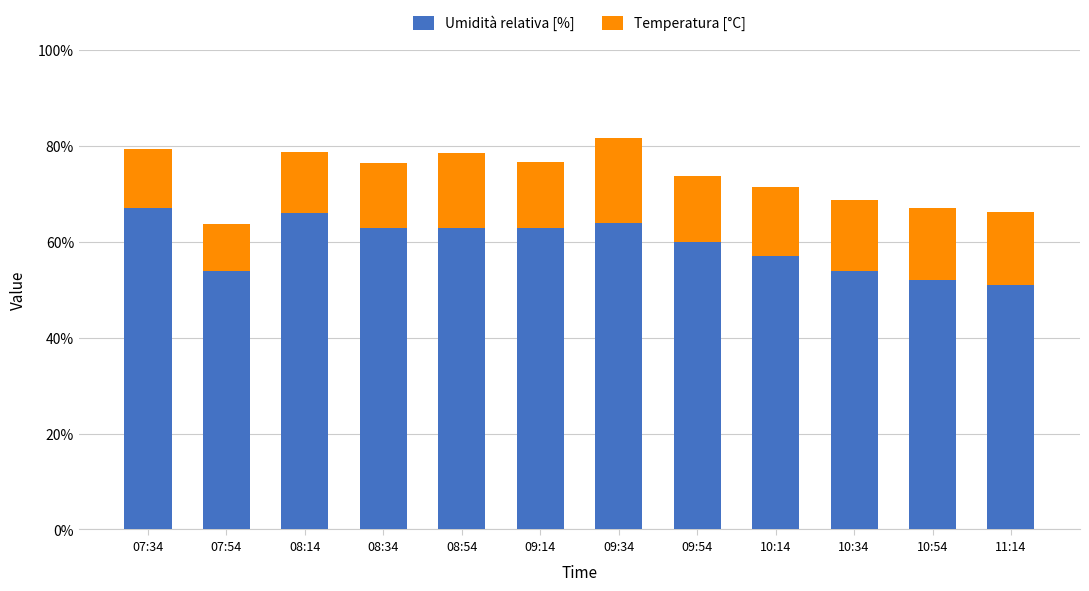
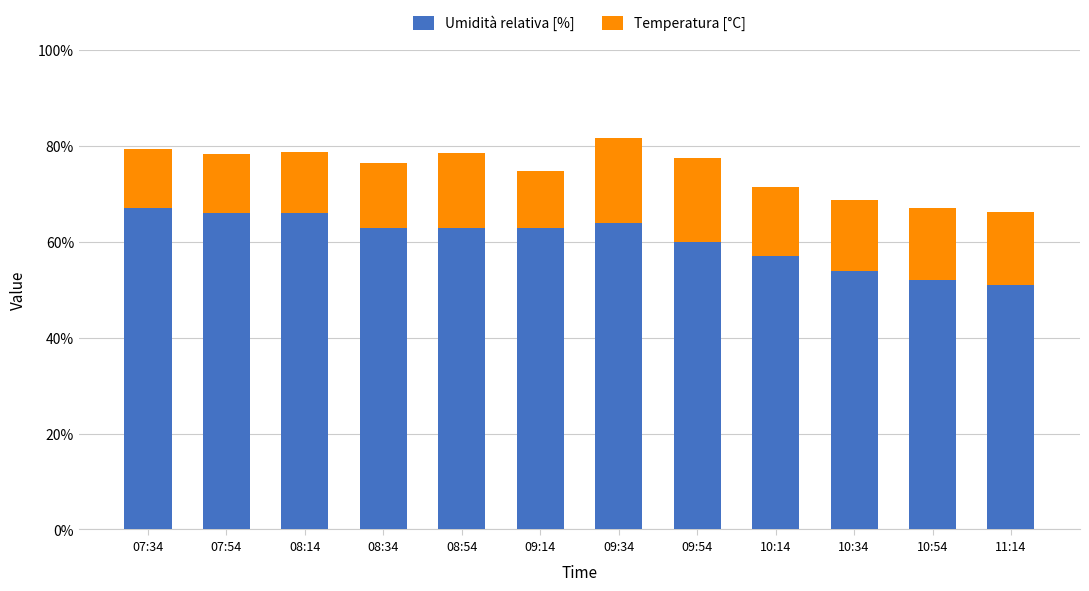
Umidità relativa [%], 07:54: 54% -> 66%
Temperatura [°C], 07:54: 10% -> 12%
Temperatura [°C], 09:14: 14% -> 12%
Temperatura [°C], 09:54: 14% -> 18%
